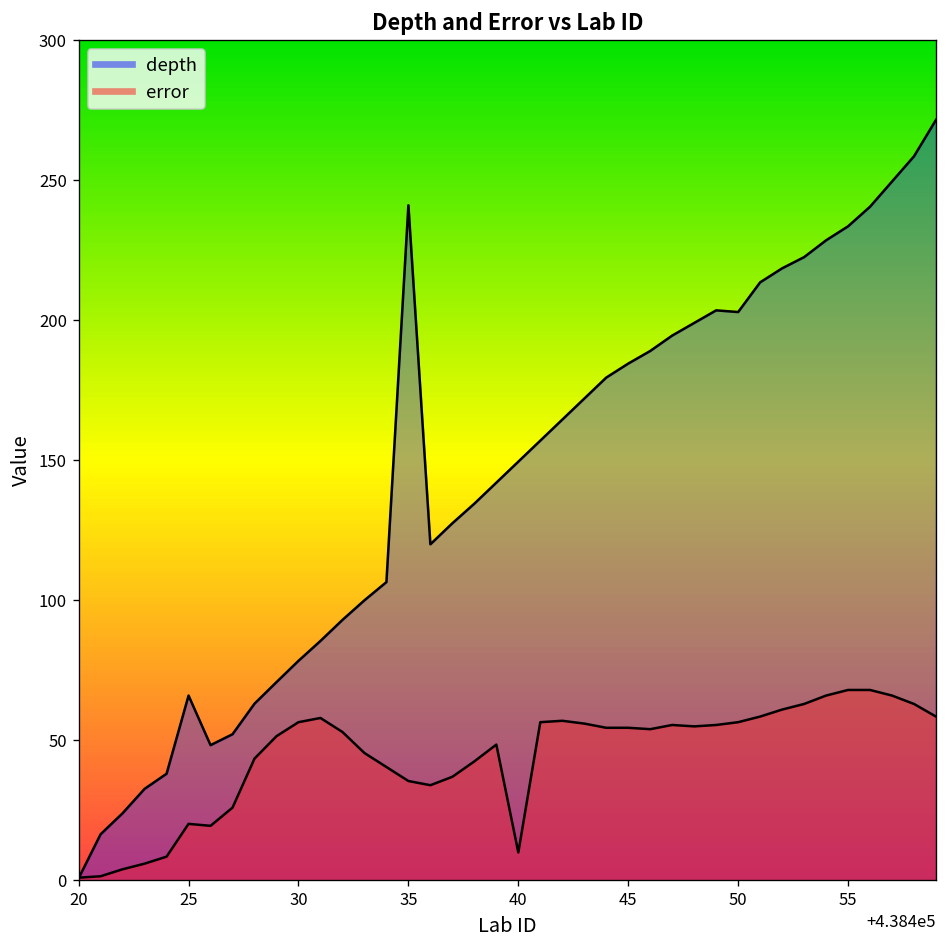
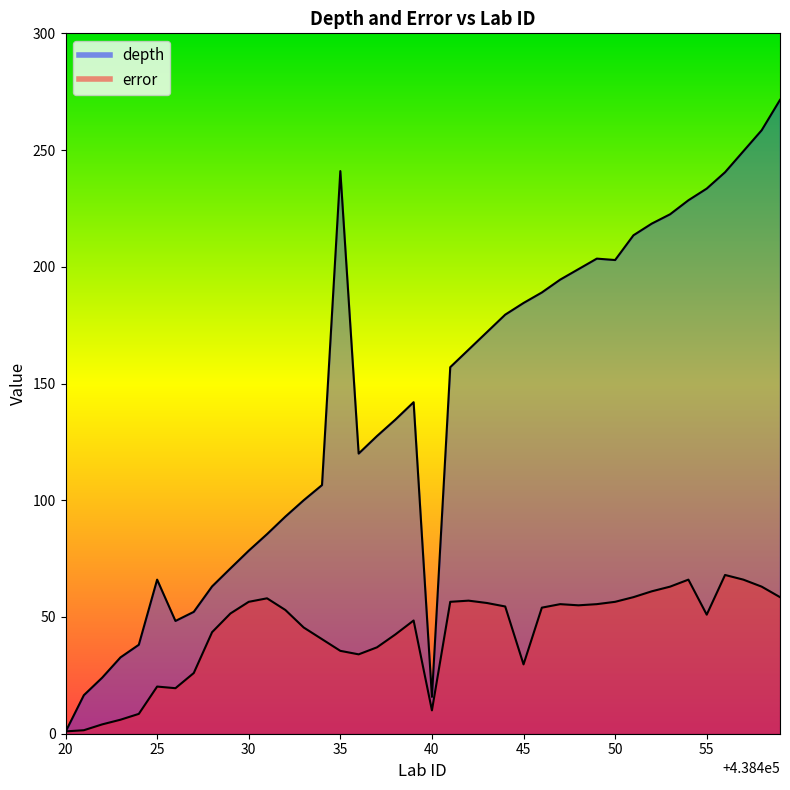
depth, 40: 150 -> 16
error, 45: 55 -> 30
error, 55: 68 -> 51
